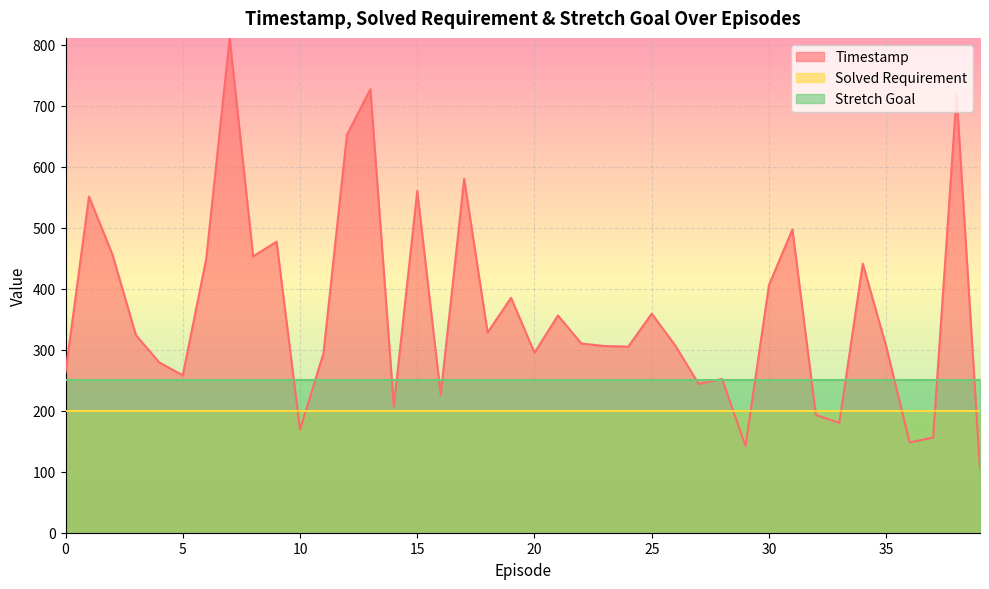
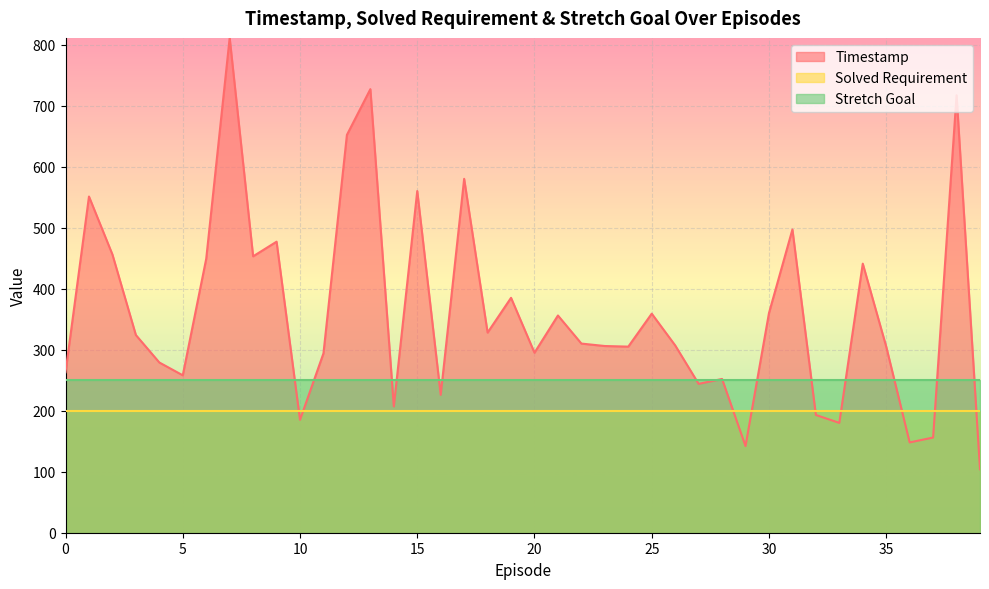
Timestamp, 10: 170 -> 190
Timestamp, 30: 410 -> 360
